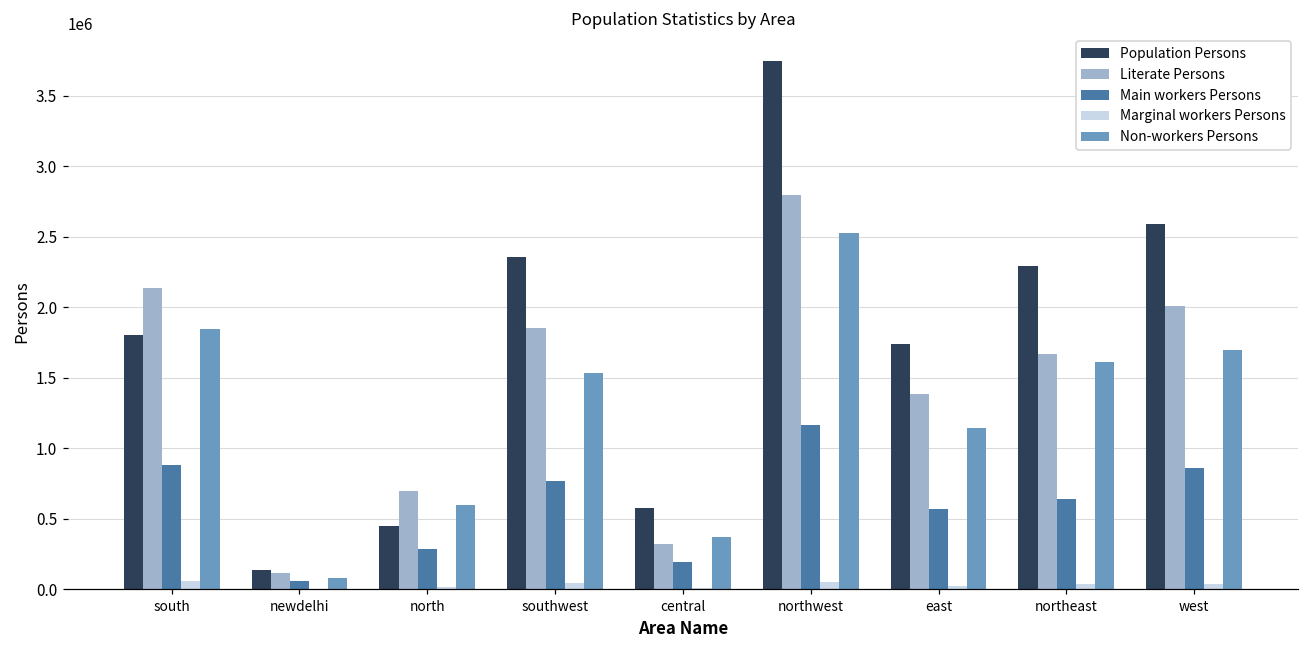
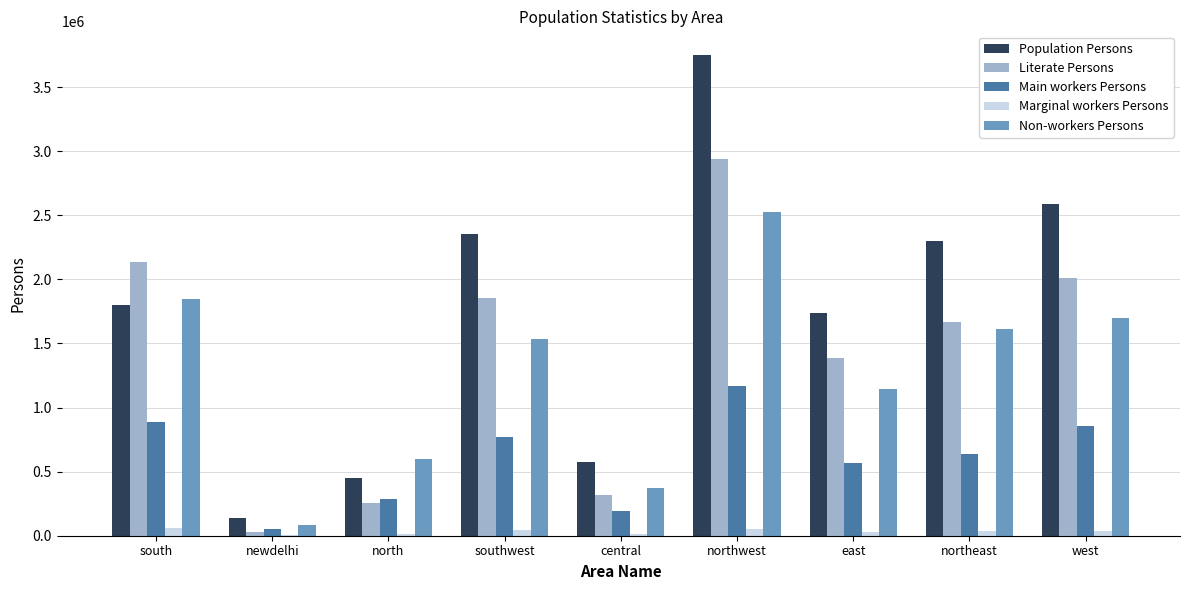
Literate Persons, newdelhi: 110000 -> 30000
Literate Persons, north: 700000 -> 250000
Literate Persons, northwest: 2800000 -> 2940000
